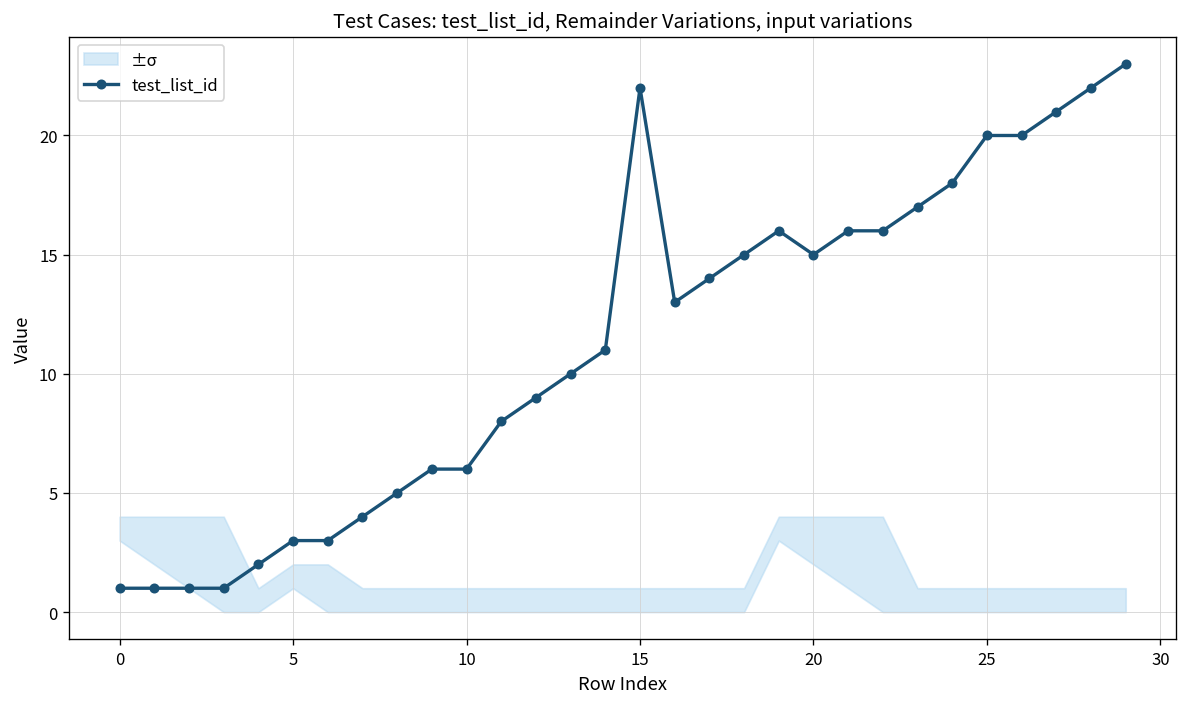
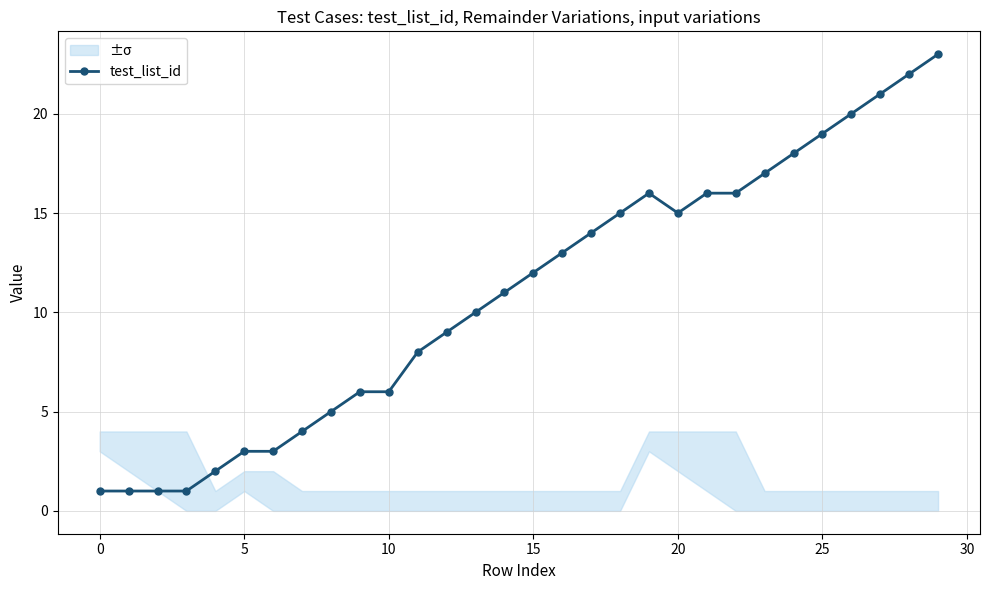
test_list_id, 15: 22 -> 12
test_list_id, 25: 20 -> 19
